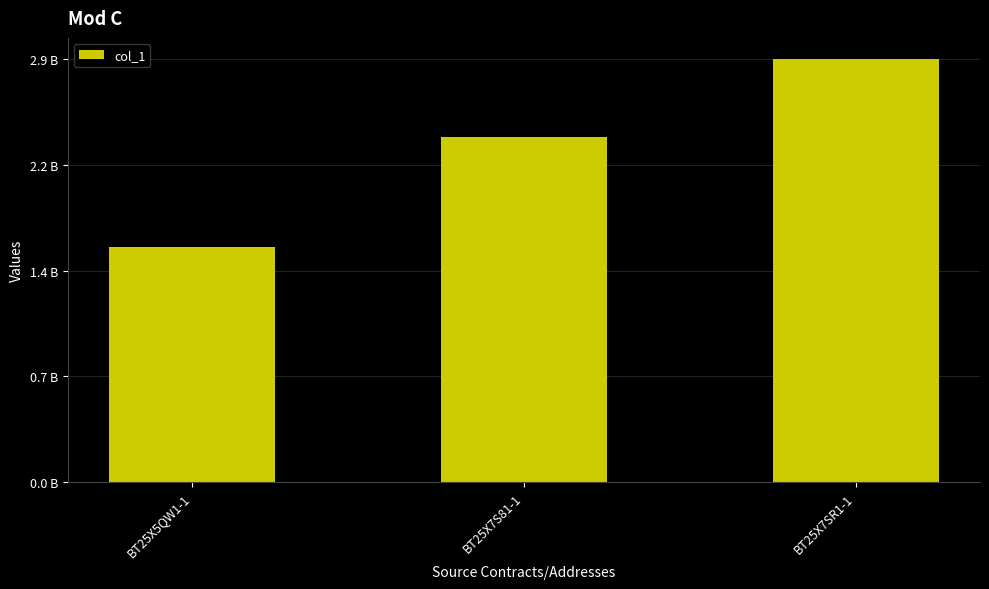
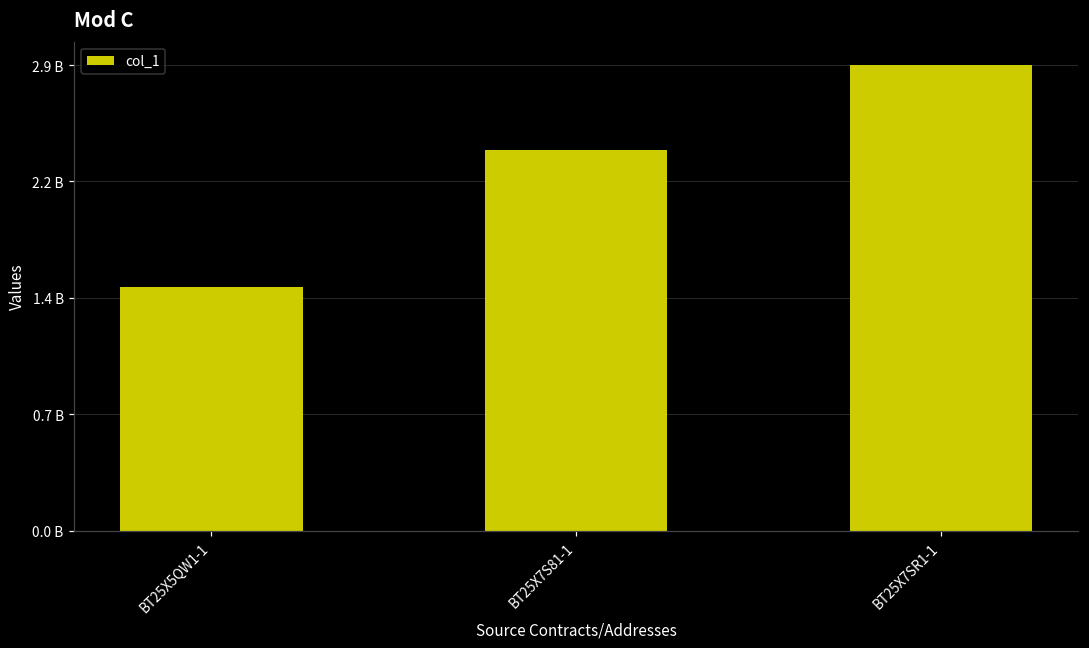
BT25X5QW1-1: 1590000000 -> 1500000000
